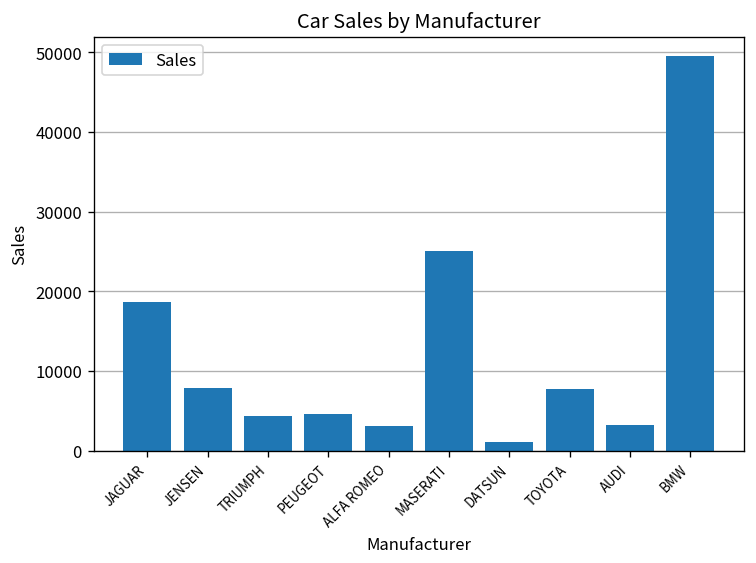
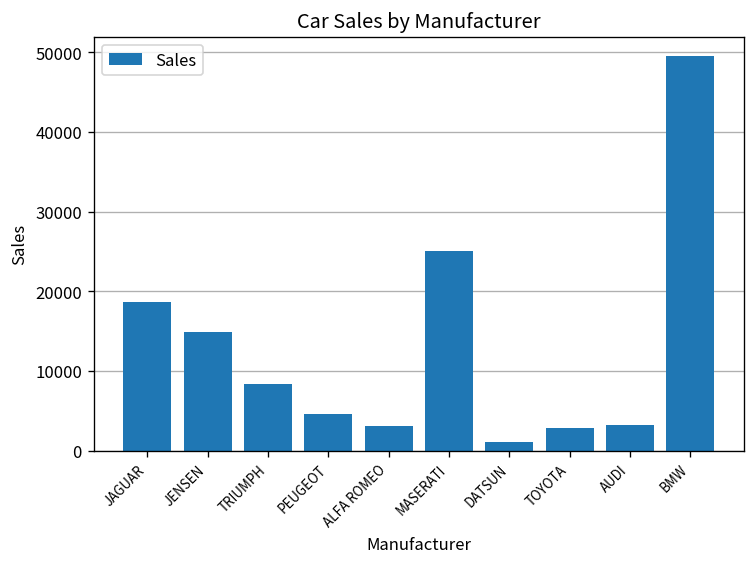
JENSEN: 8000 -> 15000
TRIUMPH: 4000 -> 8000
TOYOTA: 8000 -> 3000
